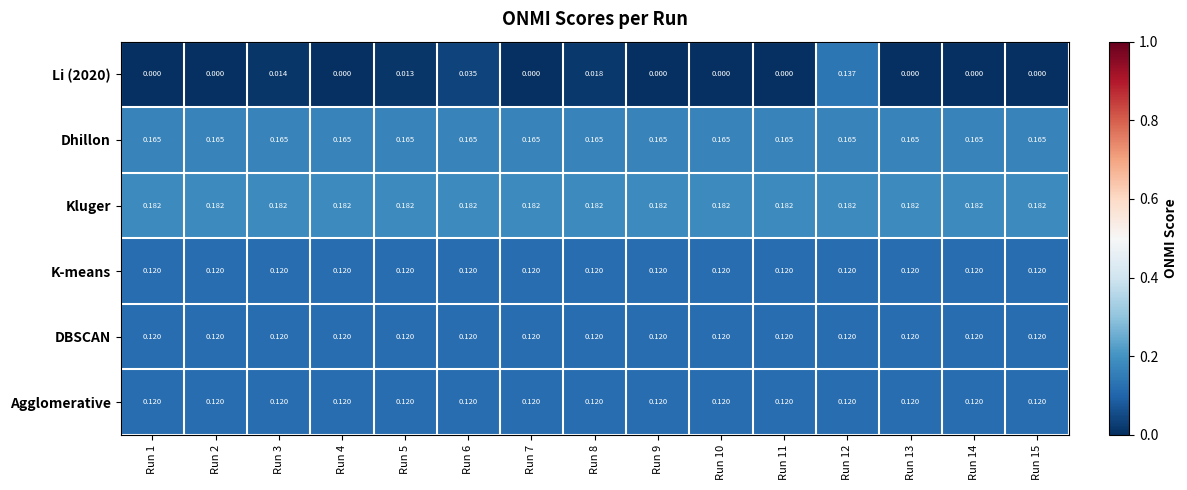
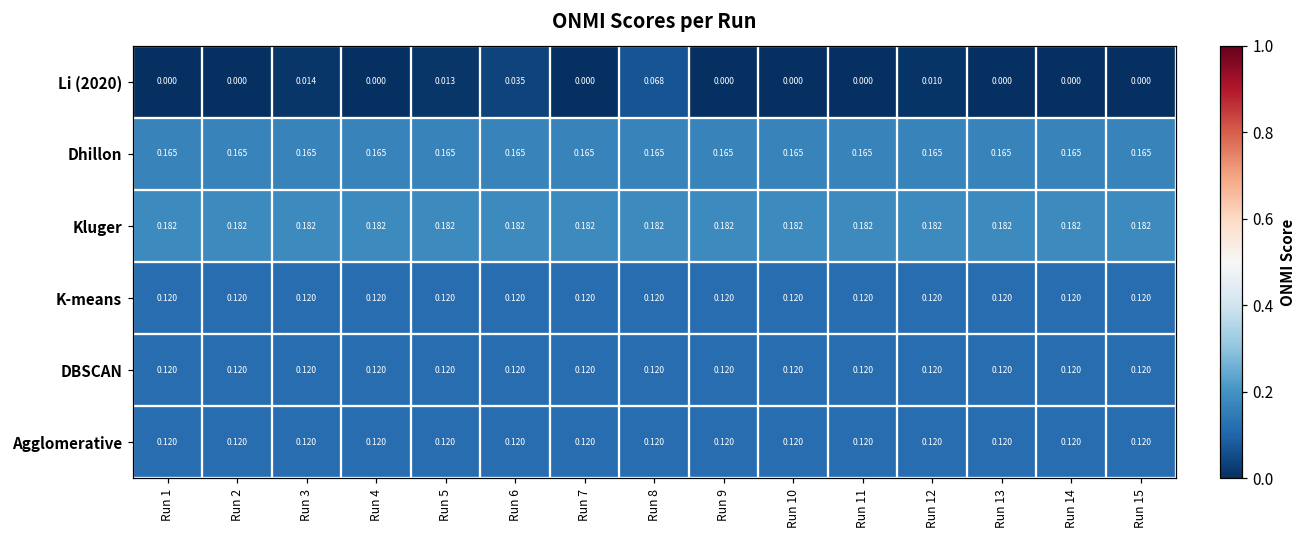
Li (2020), Run 8: 0.018 -> 0.068
Li (2020), Run 12: 0.137 -> 0.010
